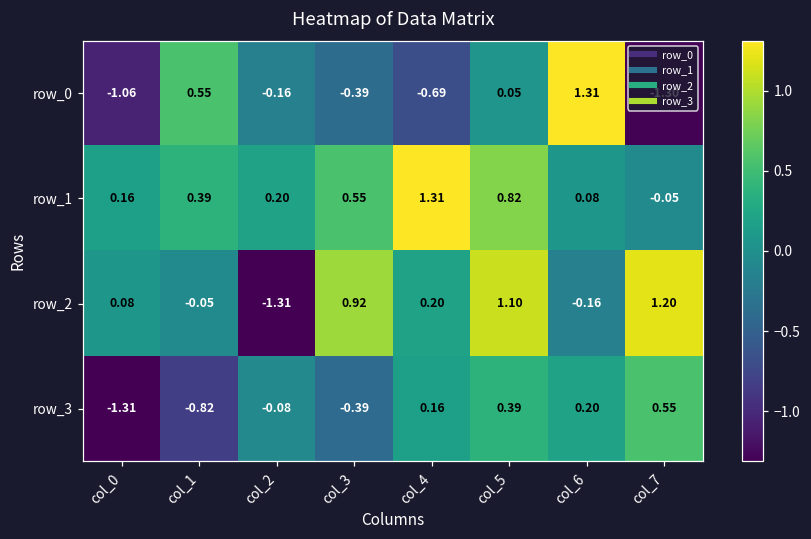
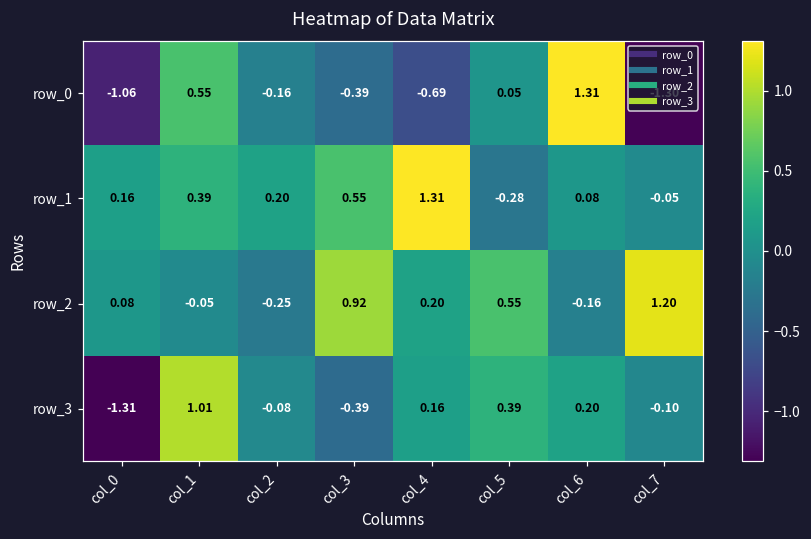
row_1, col_5: 0.82 -> -0.28
row_2, col_2: -1.31 -> -0.25
row_2, col_5: 1.10 -> 0.55
row_3, col_1: -0.82 -> 1.01
row_3, col_7: 0.55 -> -0.10
